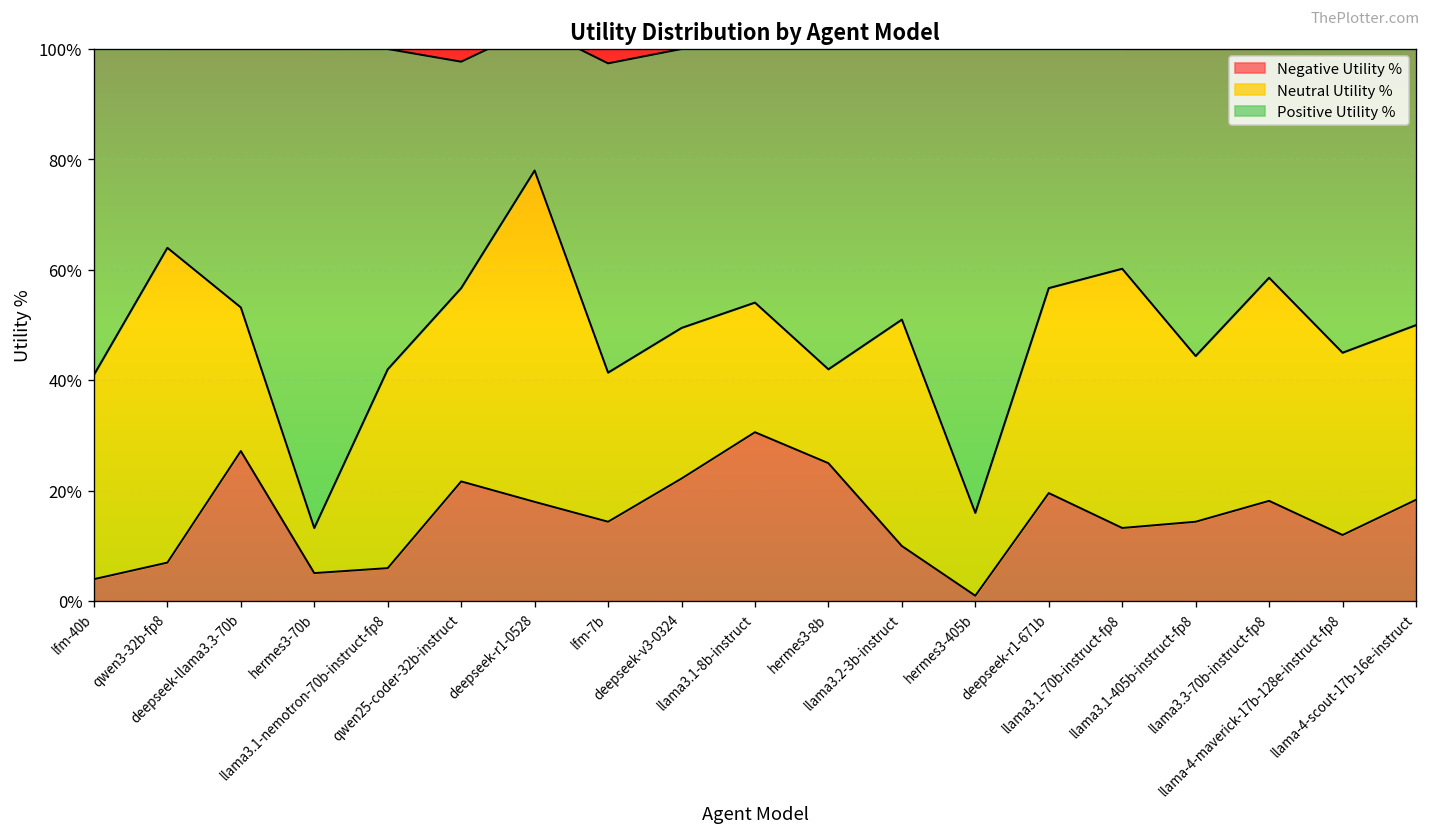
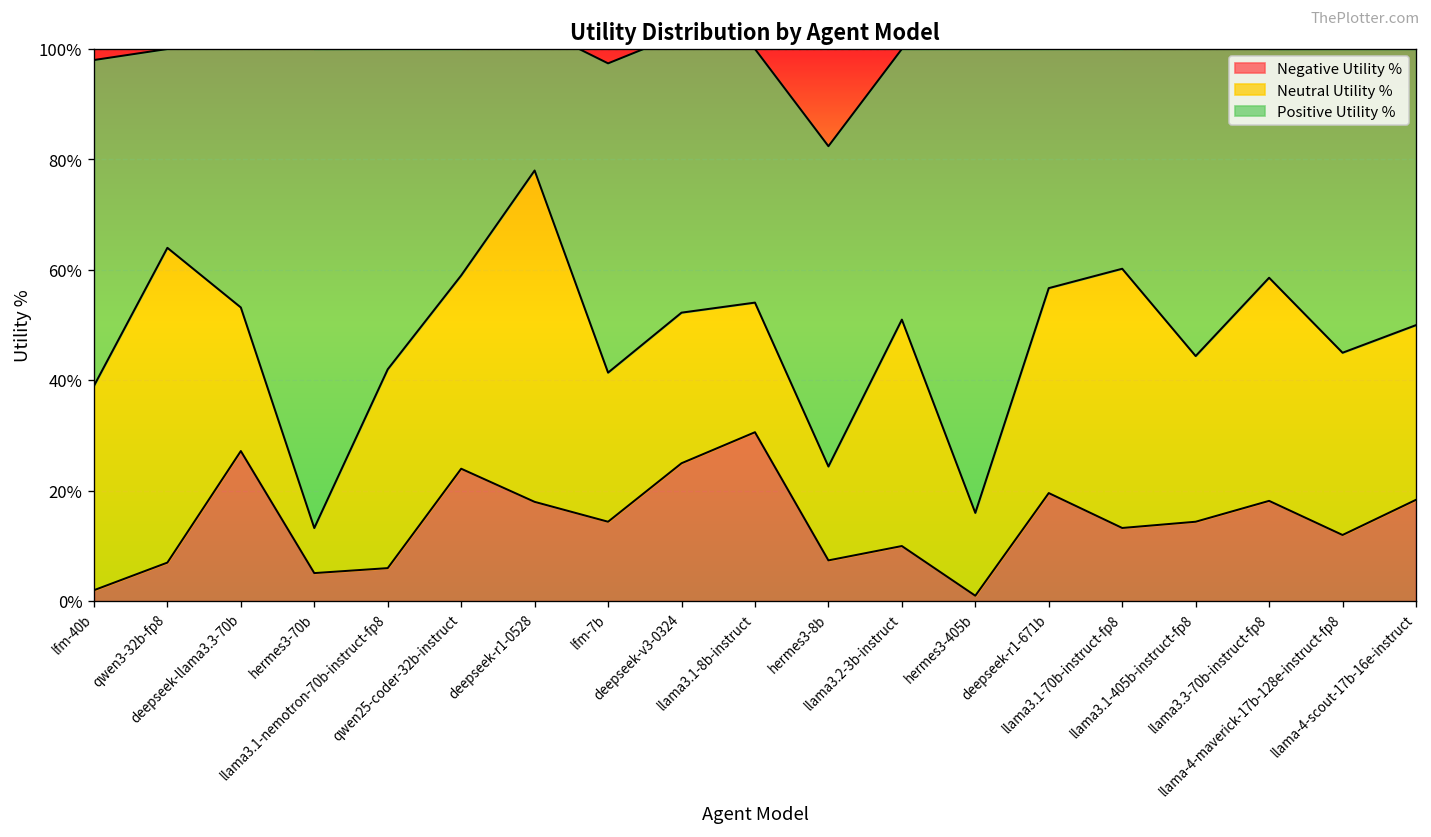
Negative Utility %, lfm-40b: 4% -> 2%
Negative Utility %, qwen25-coder-32b-instruct: 22% -> 24%
Negative Utility %, deepseek-v3-0324: 22% -> 25%
Negative Utility %, hermes3-8b: 25% -> 7%
